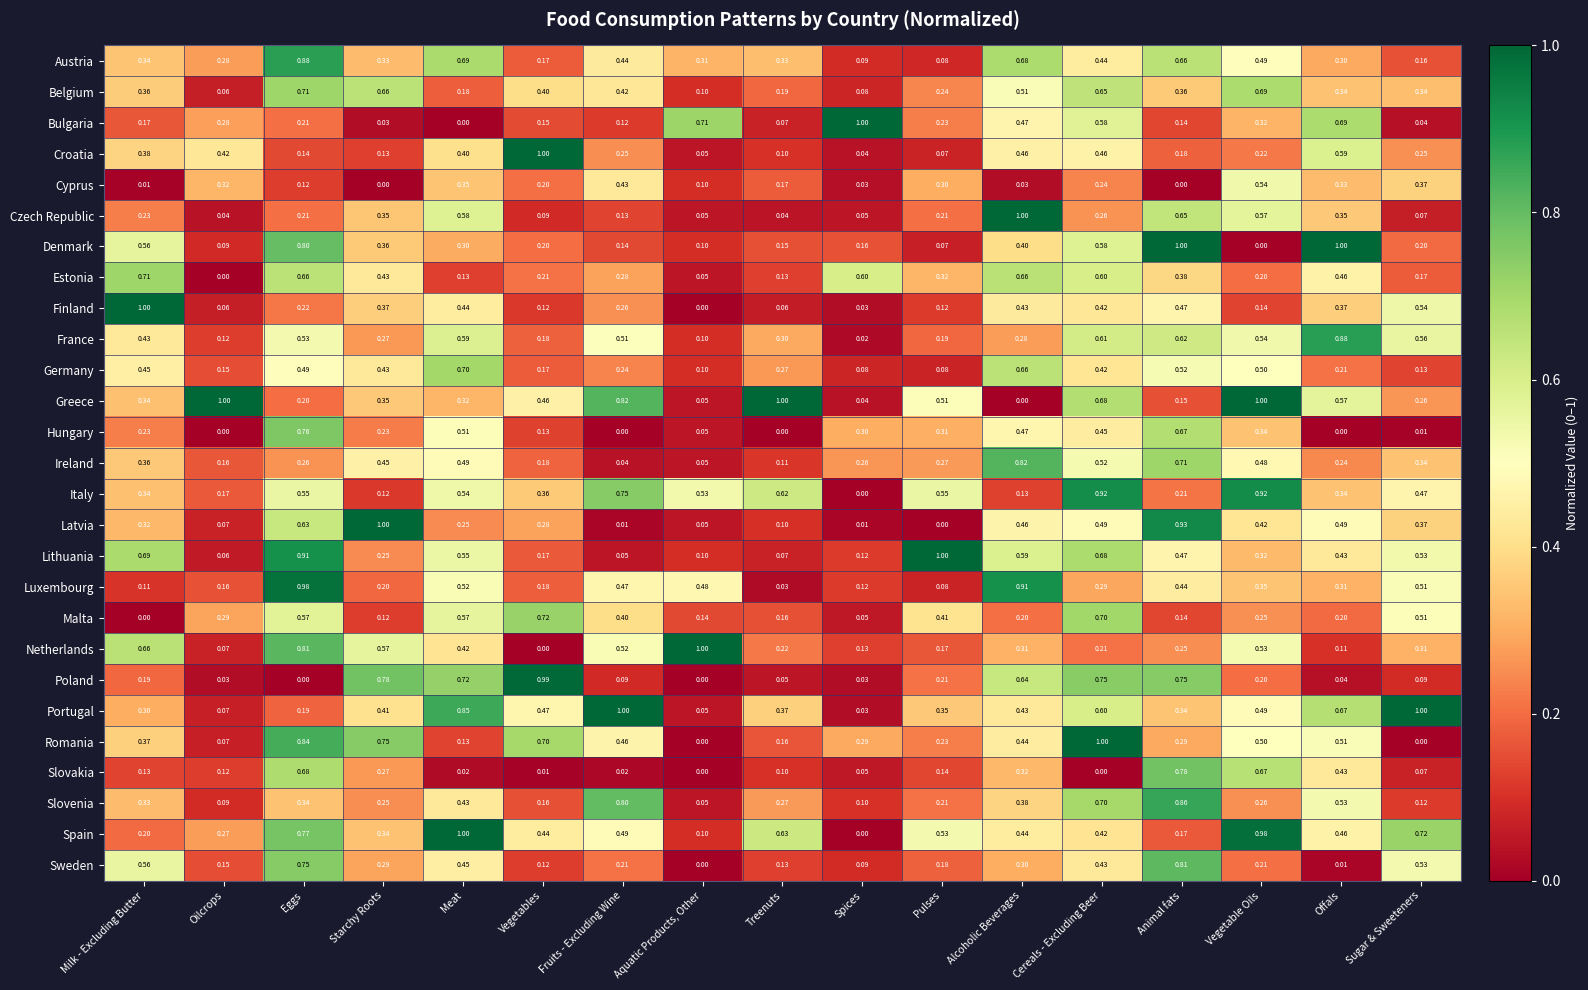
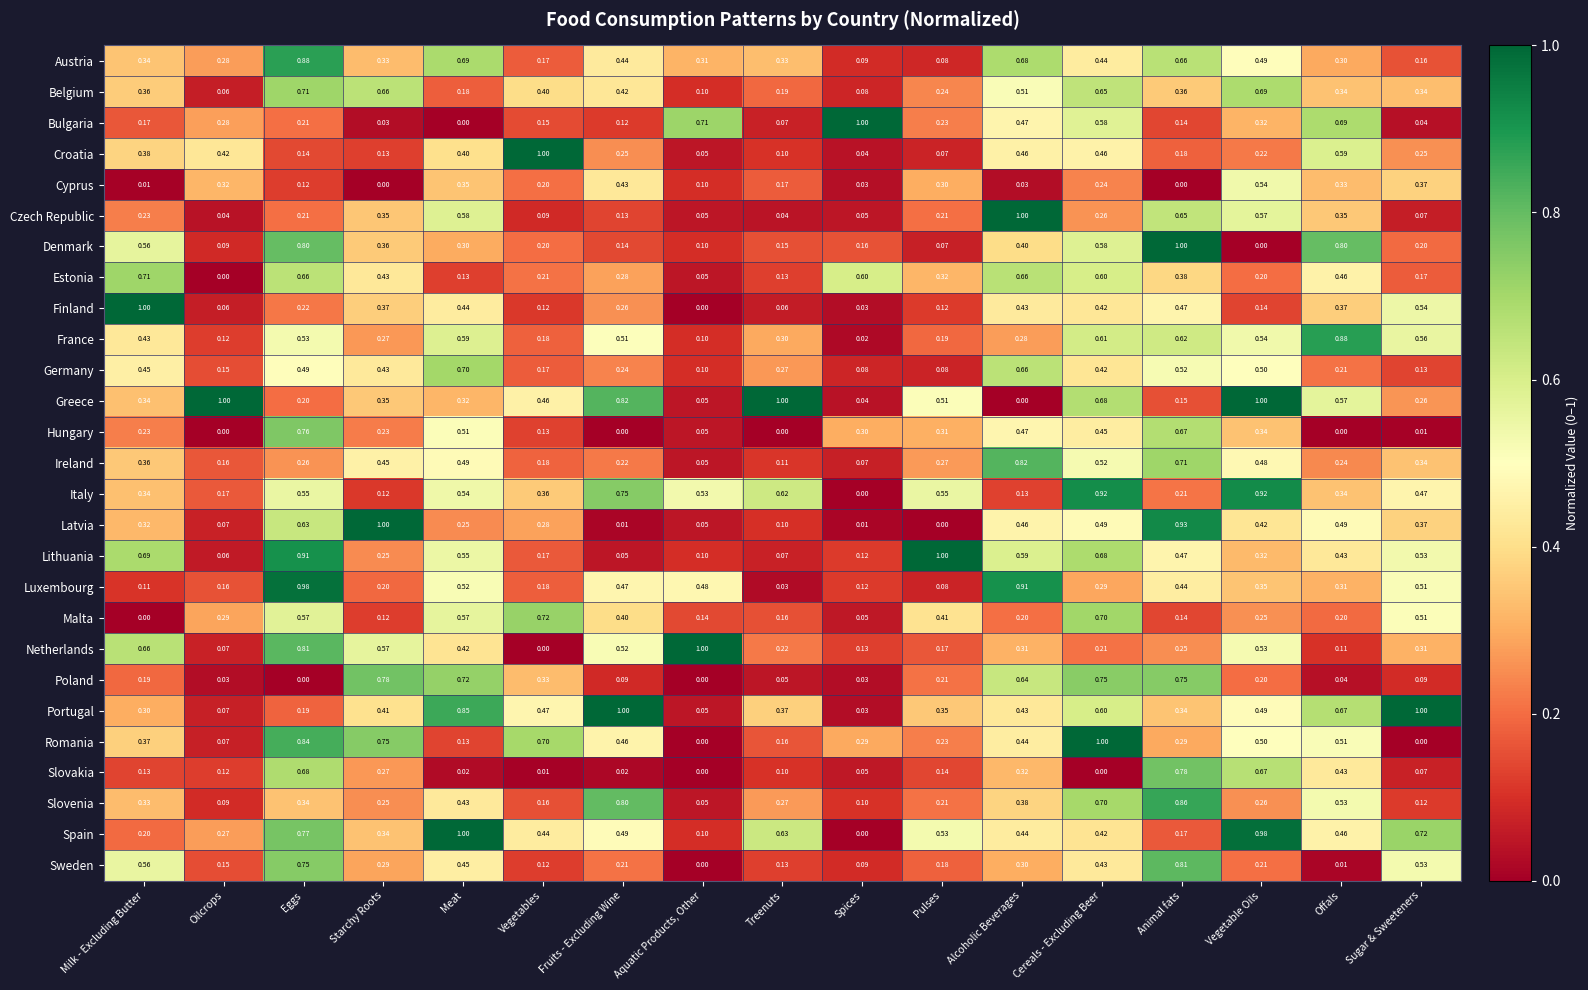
Denmark, Offals: 1.00 -> 0.80
Ireland, Fruits - Excluding Wine: 0.04 -> 0.22
Ireland, Spices: 0.26 -> 0.07
Poland, Vegetables: 0.99 -> 0.33
